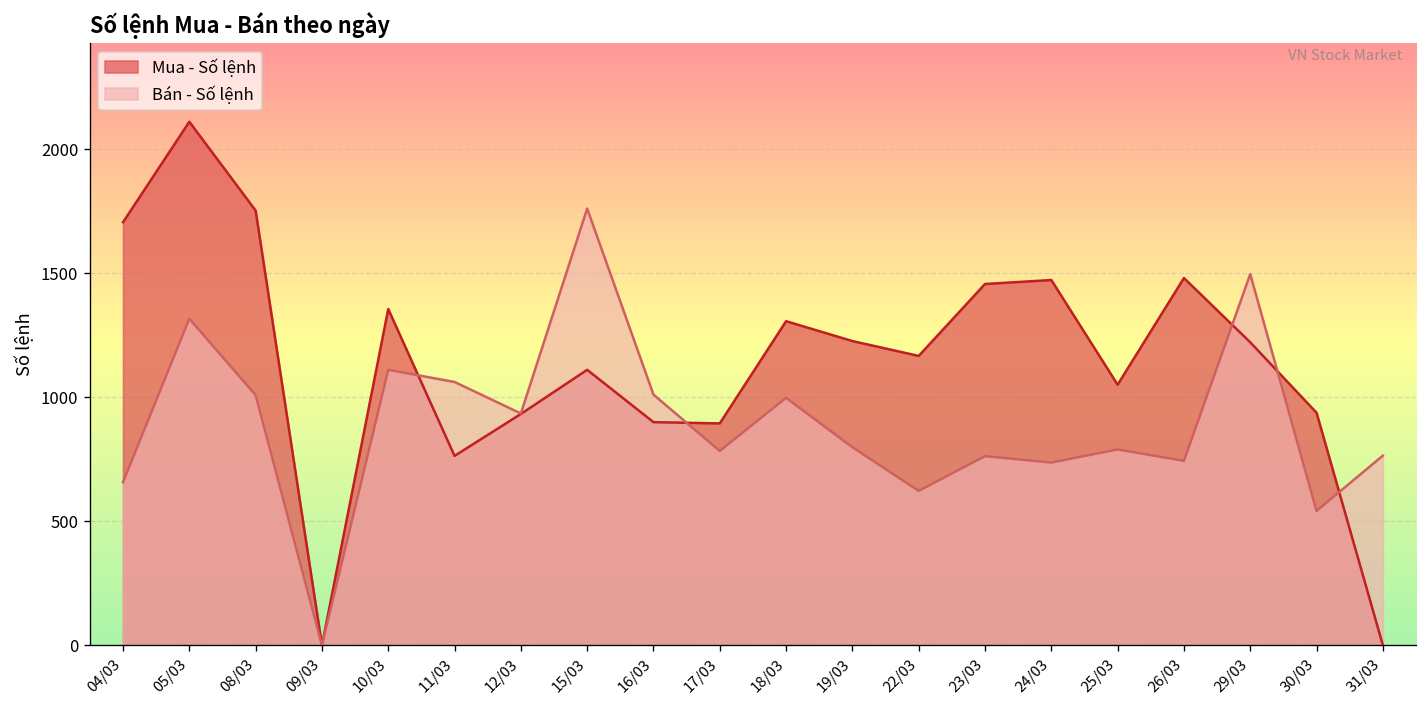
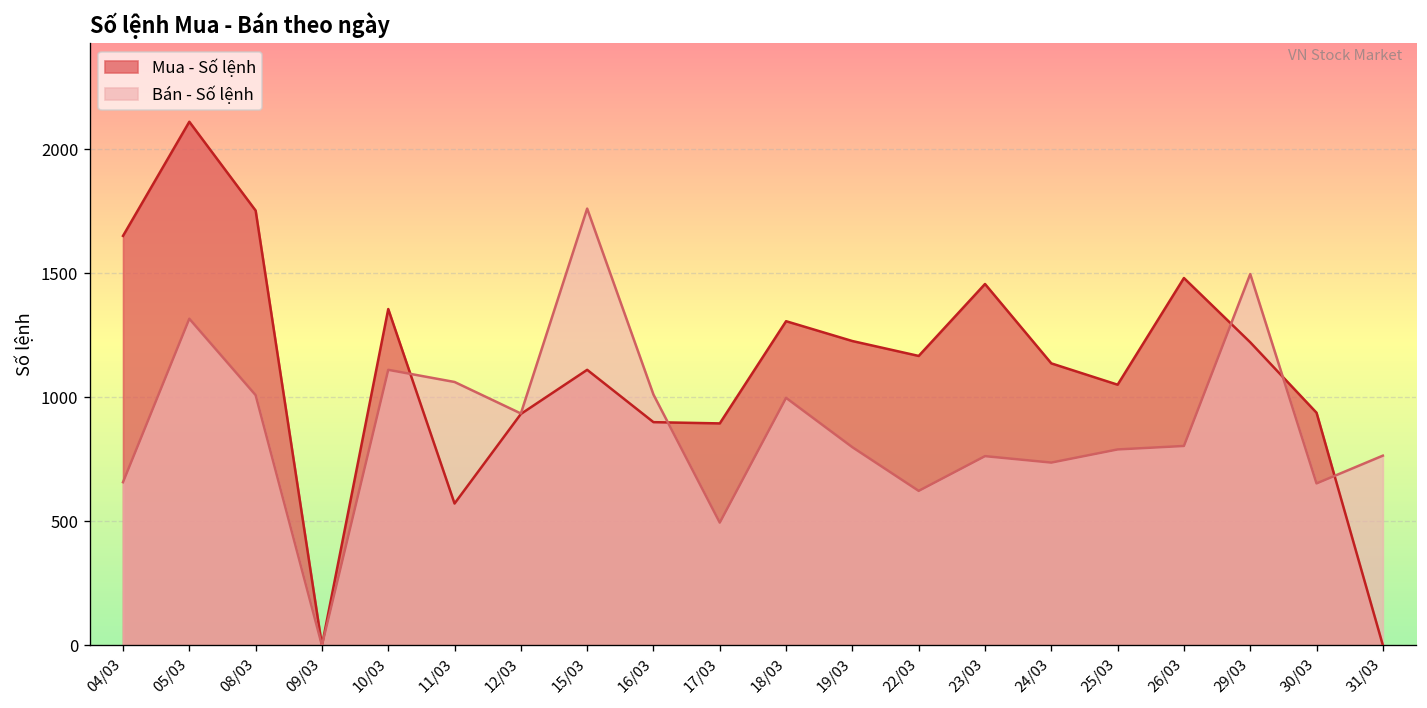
Mua - Số lệnh, 04/03: 1710 -> 1650
Mua - Số lệnh, 11/03: 760 -> 570
Bán - Số lệnh, 17/03: 780 -> 500
Mua - Số lệnh, 24/03: 1470 -> 1140
Bán - Số lệnh, 26/03: 740 -> 800
Bán - Số lệnh, 30/03: 540 -> 650
